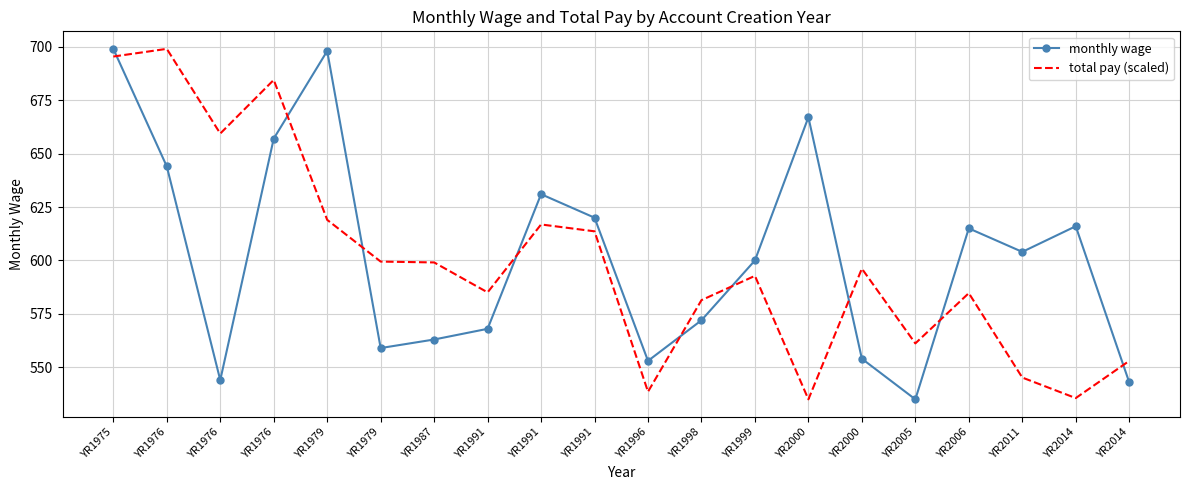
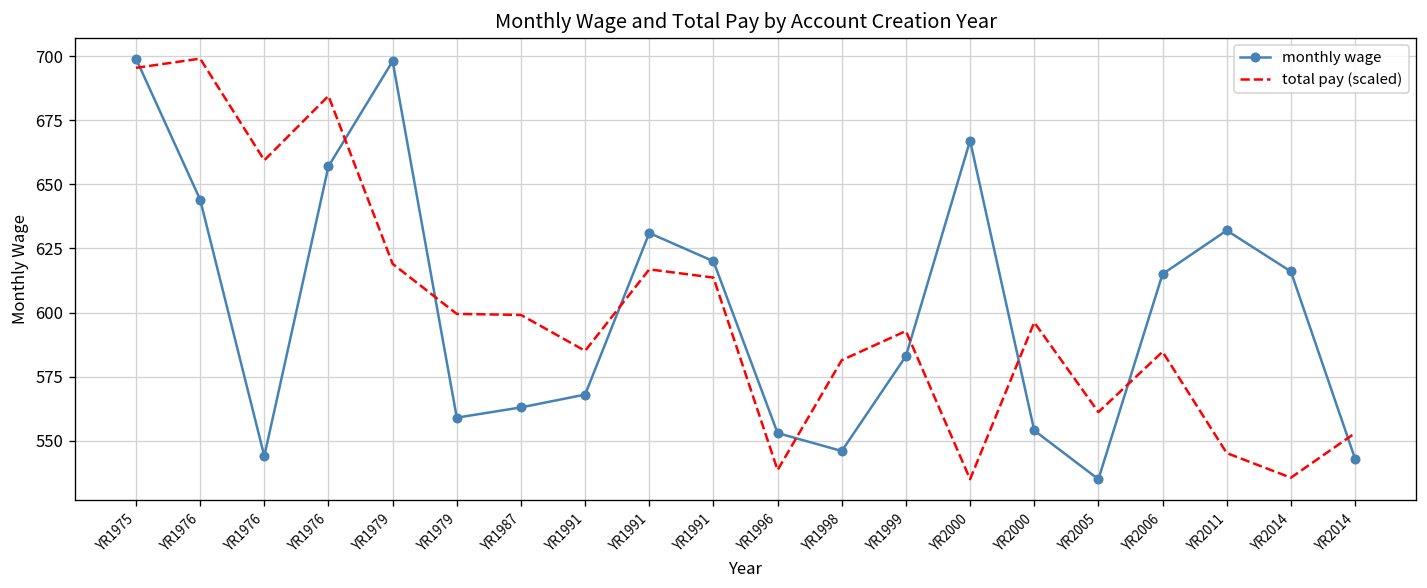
monthly wage, YR1998: 572 -> 546
monthly wage, YR1999: 600 -> 583
monthly wage, YR2011: 604 -> 632
